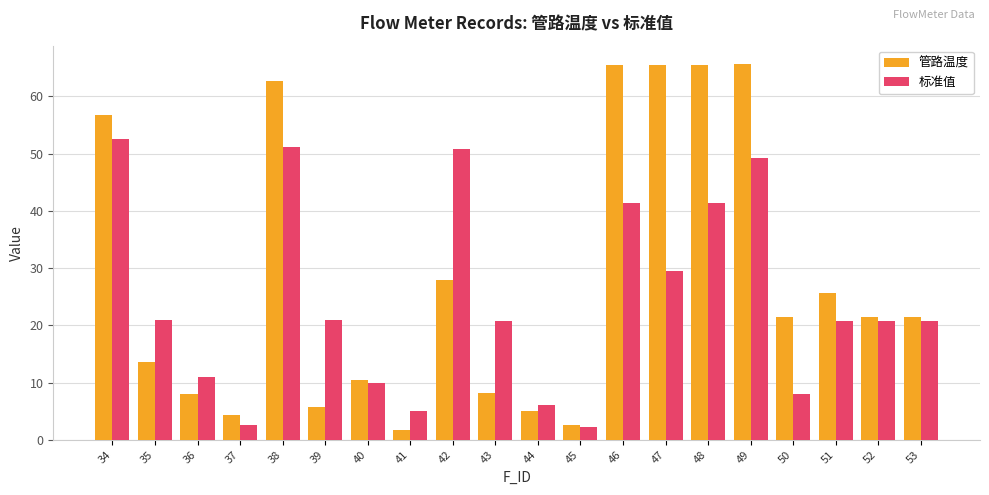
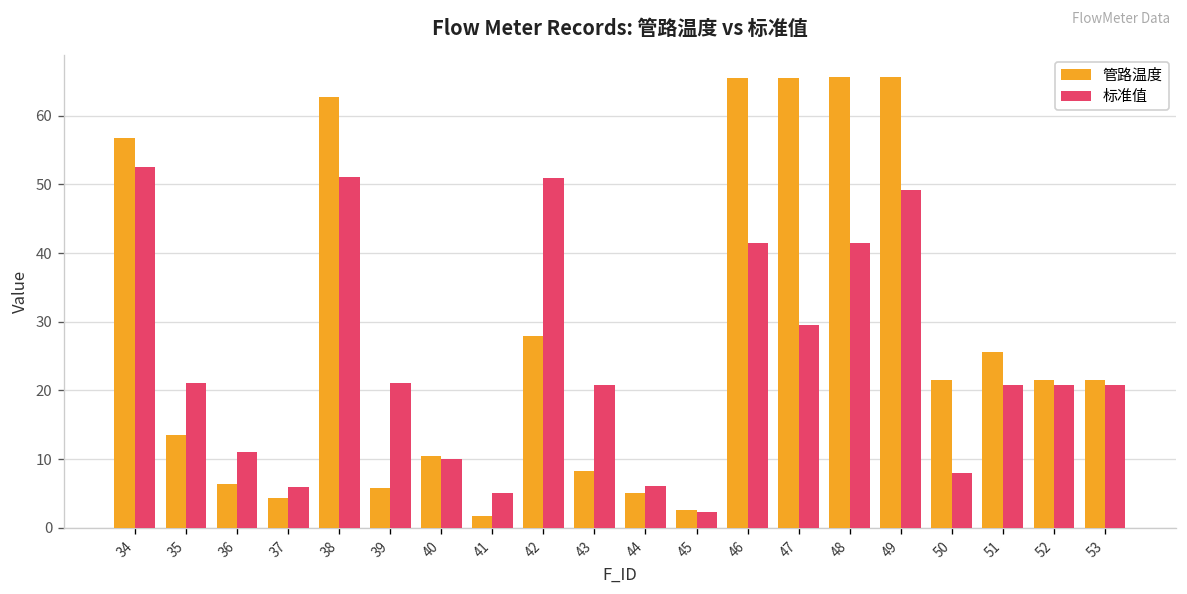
管路温度, 36: 8 -> 6
标准值, 37: 3 -> 6
